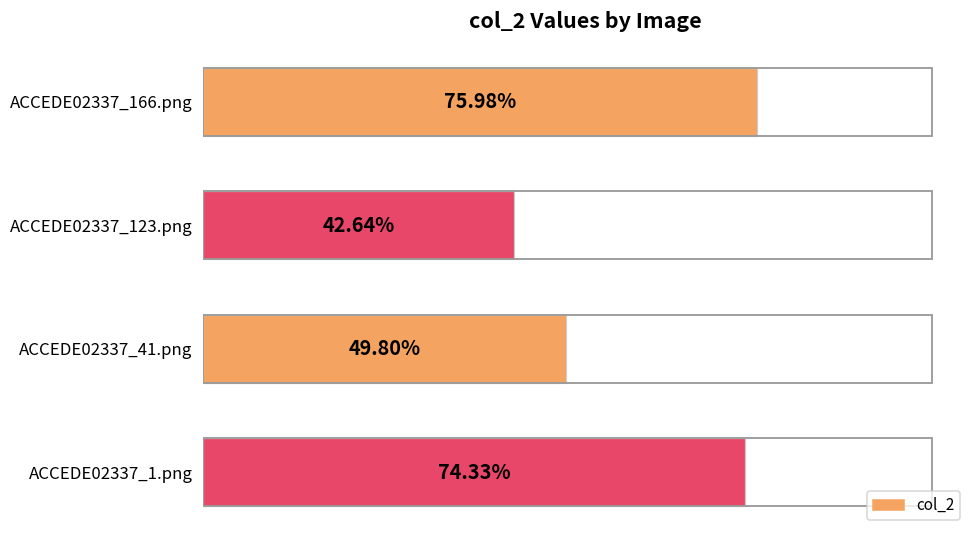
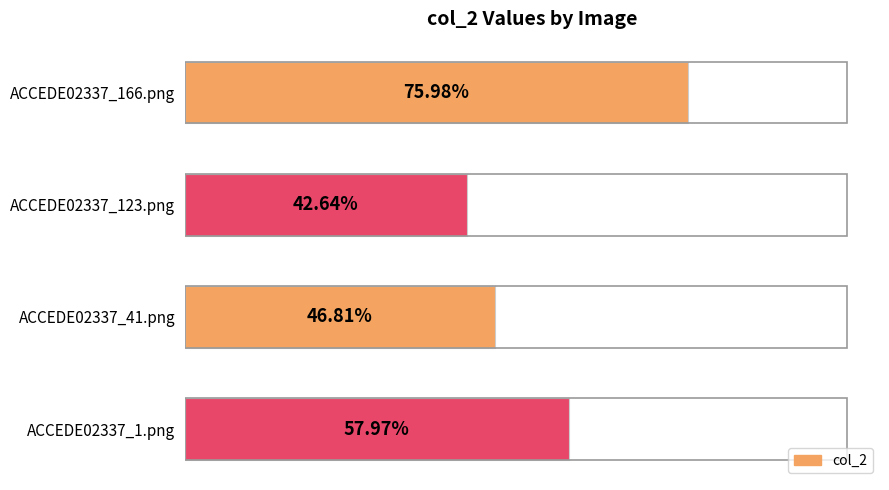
ACCEDE02337_41.png: 49.80% -> 46.81%
ACCEDE02337_1.png: 74.33% -> 57.97%
